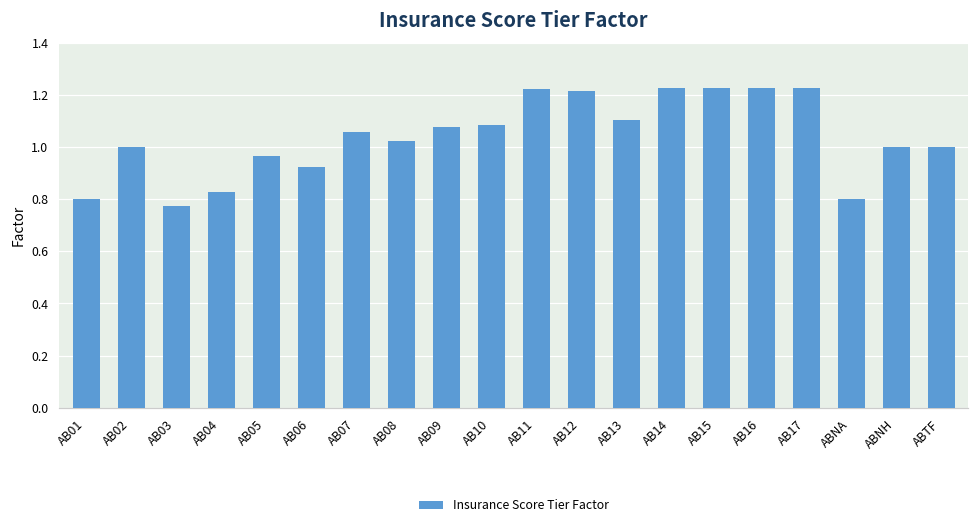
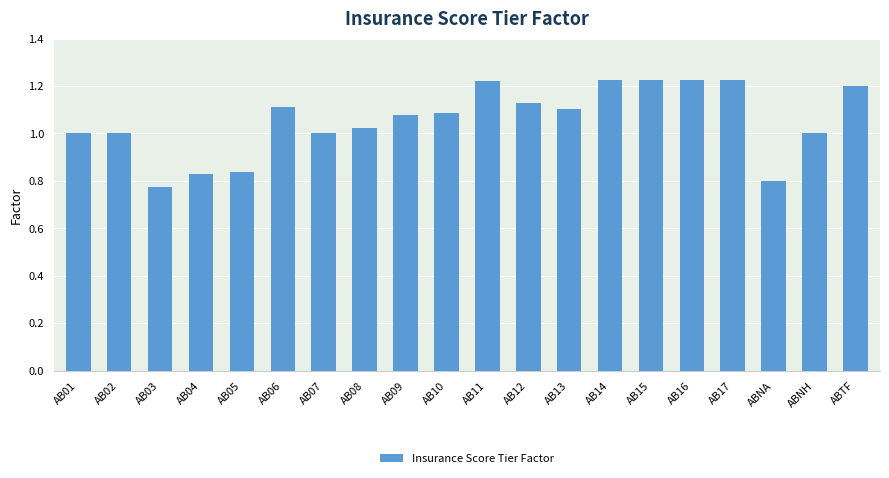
AB01: 0.8 -> 1.0
AB05: 0.96 -> 0.84
AB06: 0.92 -> 1.11
AB07: 1.06 -> 1.00
AB12: 1.21 -> 1.13
ABTF: 1.0 -> 1.2
